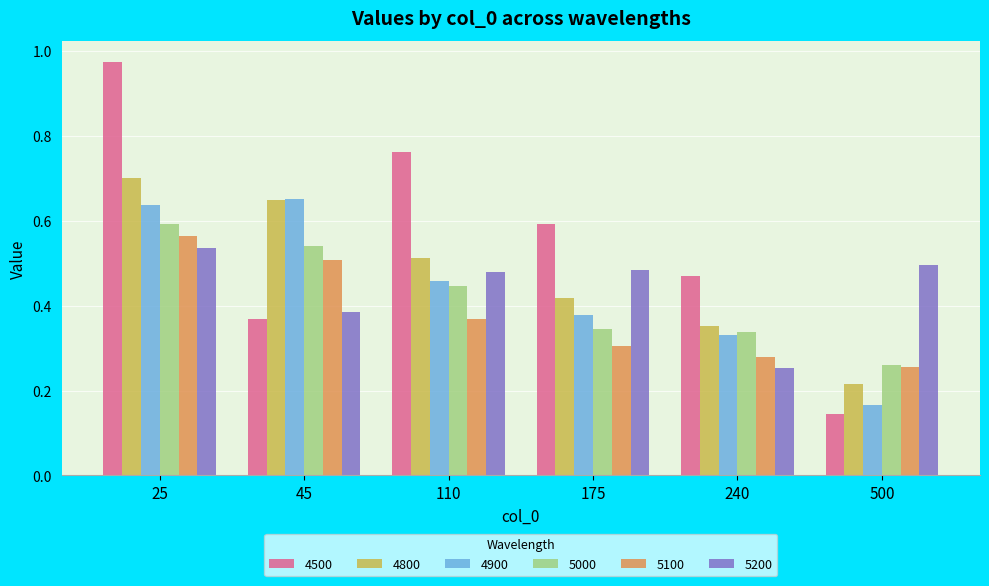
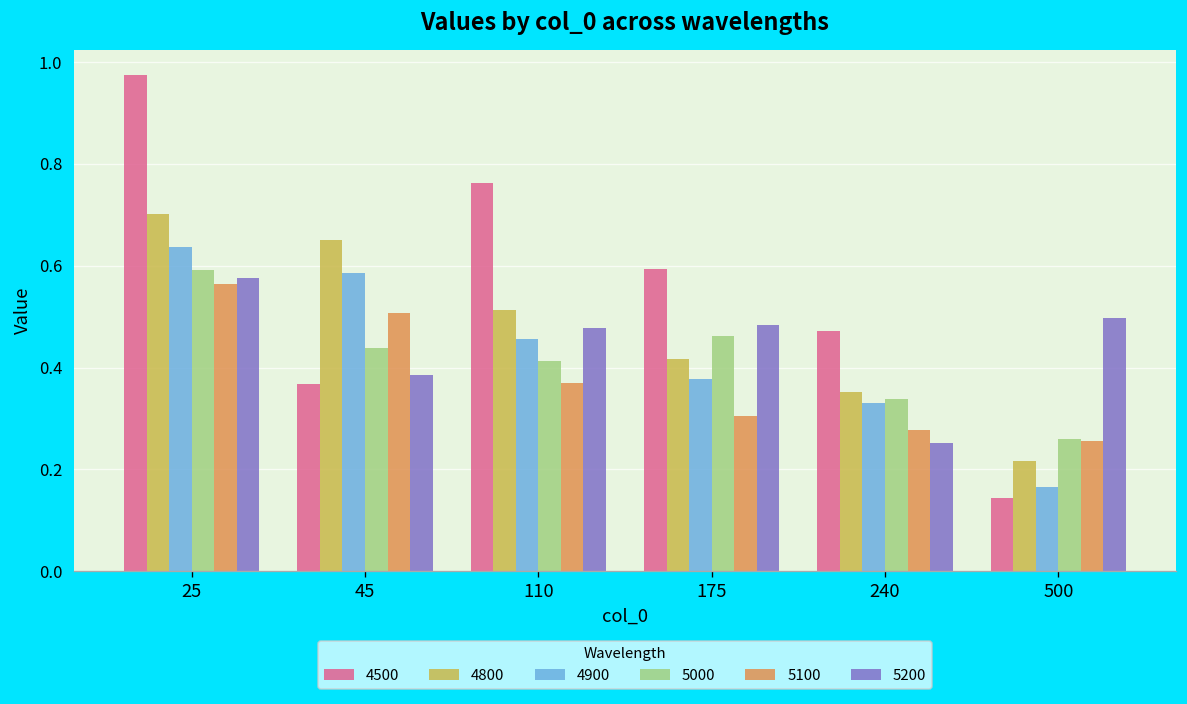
5200, 25: 0.54 -> 0.58
4900, 45: 0.65 -> 0.59
5000, 45: 0.54 -> 0.44
5000, 110: 0.45 -> 0.41
5000, 175: 0.34 -> 0.46
